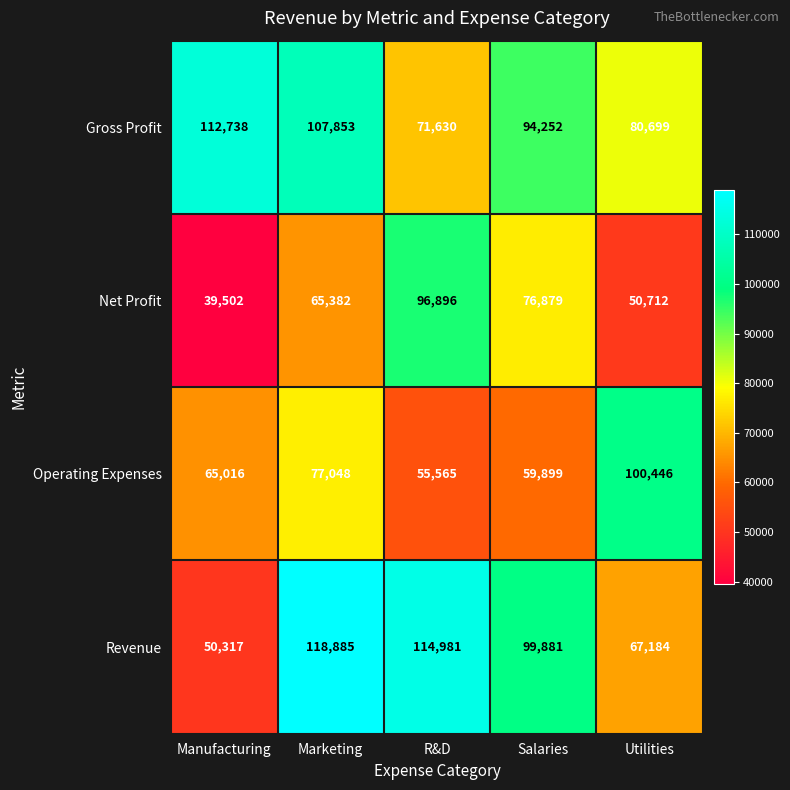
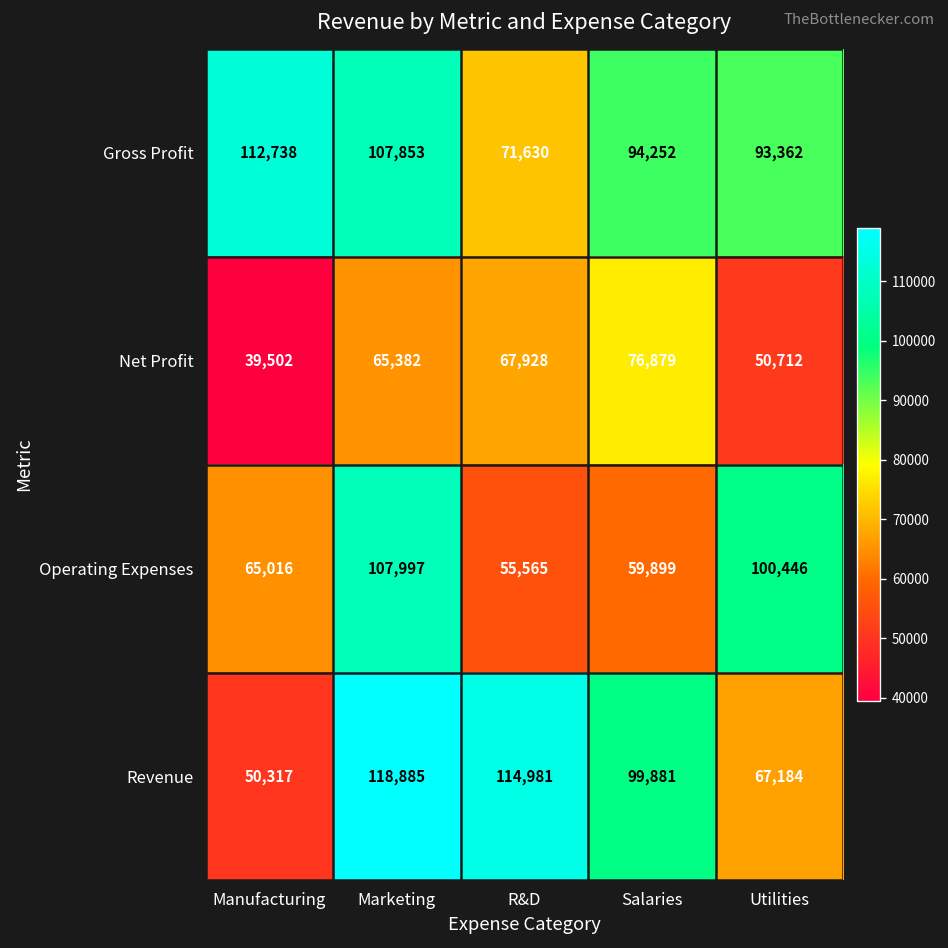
Gross Profit, Utilities: 80,699 -> 93,362
Net Profit, R&D: 96,896 -> 67,928
Operating Expenses, Marketing: 77,048 -> 107,997
